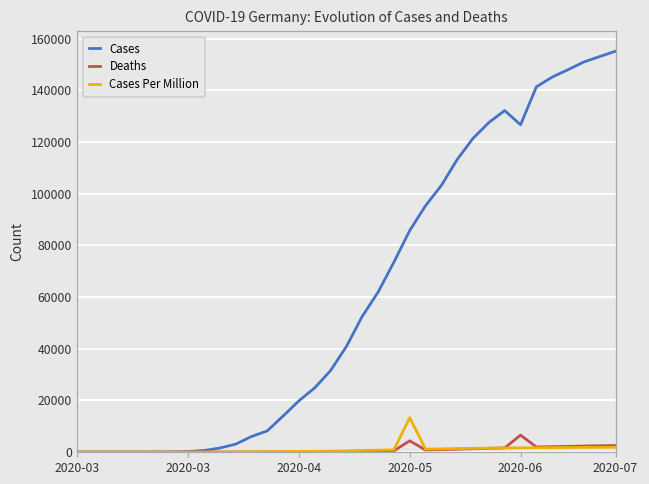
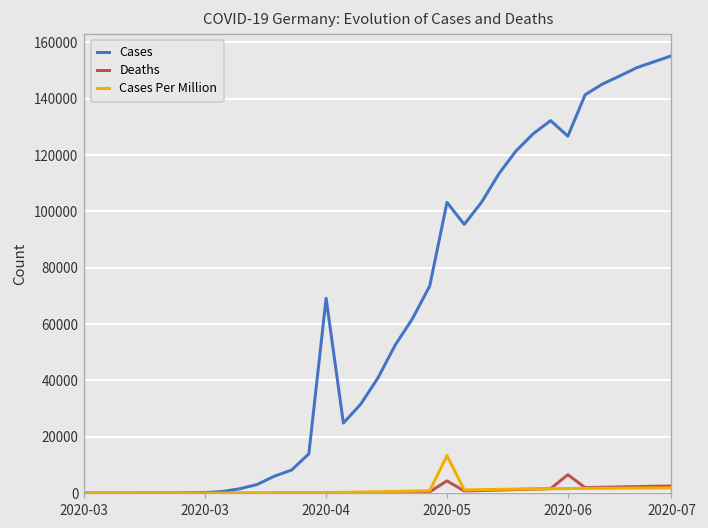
Cases, 2020-04: 20000 -> 69000
Cases, 2020-05: 86000 -> 103000
